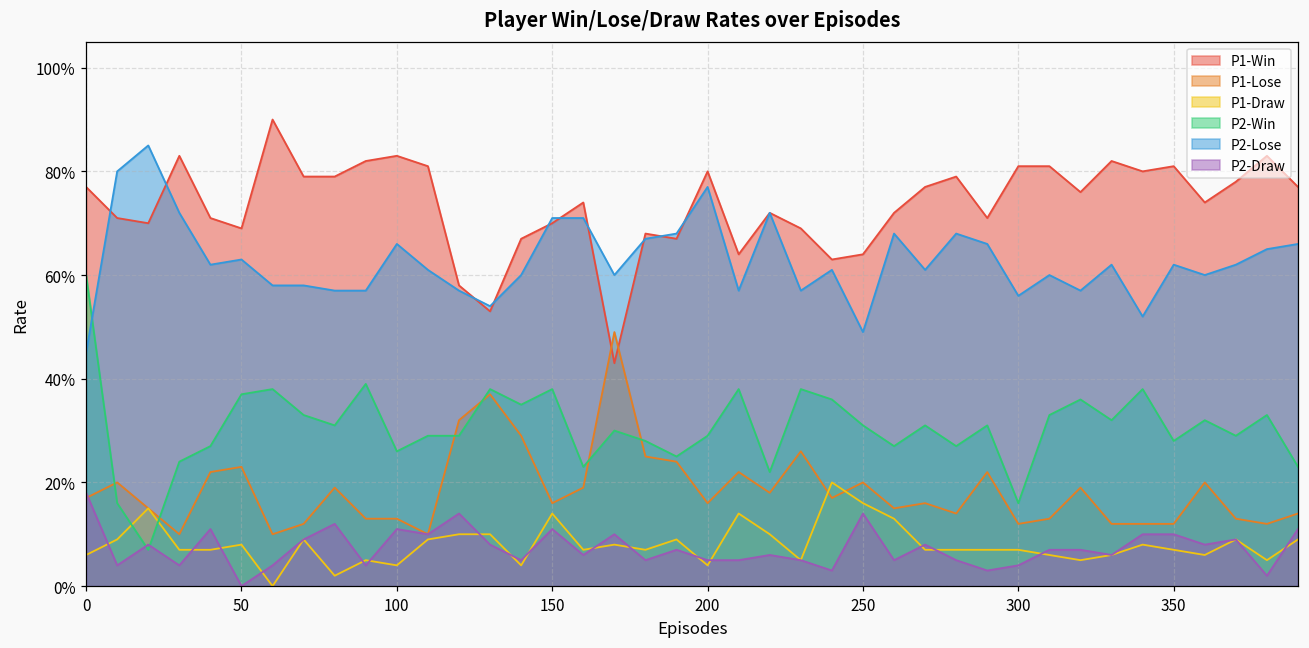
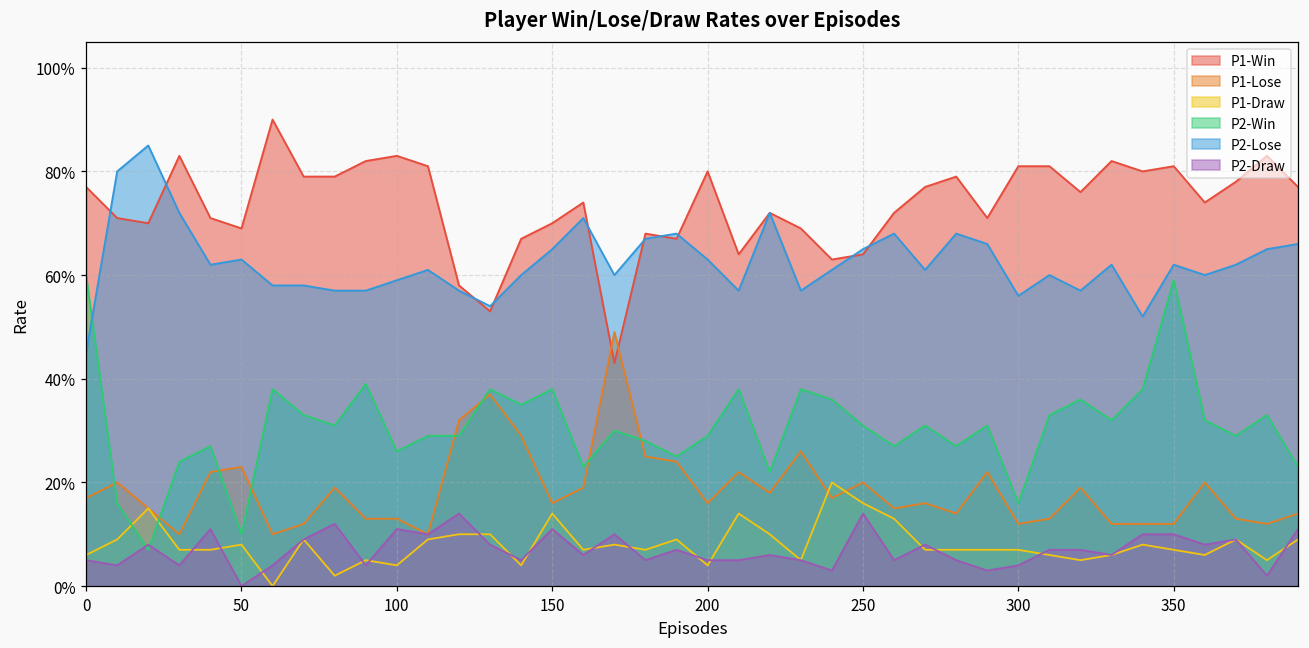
P2-Draw, 0: 18% -> 5%
P2-Win, 50: 37% -> 10%
P2-Lose, 100: 66% -> 59%
P2-Lose, 150: 71% -> 65%
P2-Lose, 200: 77% -> 63%
P2-Lose, 250: 49% -> 65%
P2-Win, 350: 28% -> 59%
